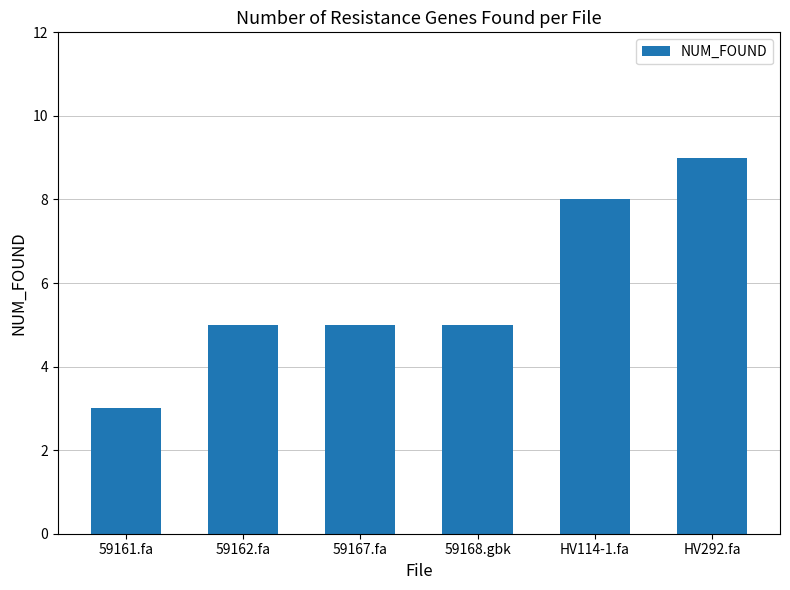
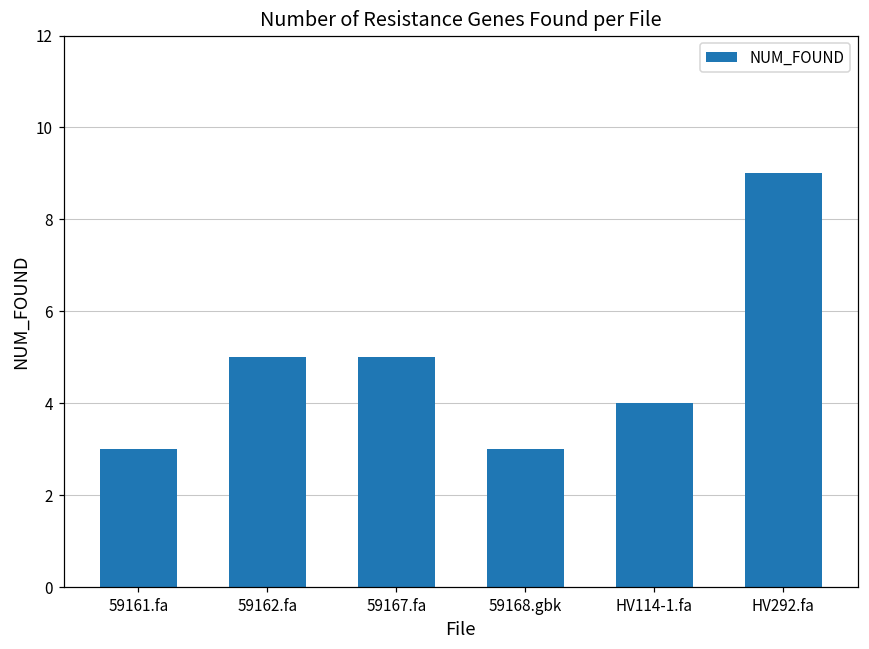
59168.gbk: 5 -> 3
HV114-1.fa: 8 -> 4
